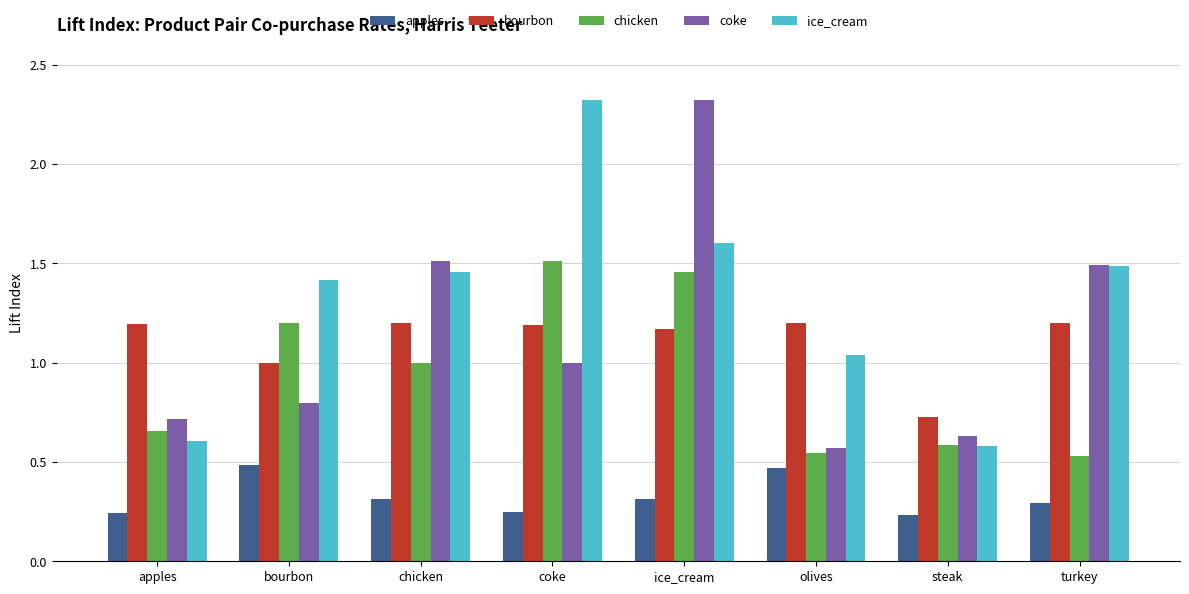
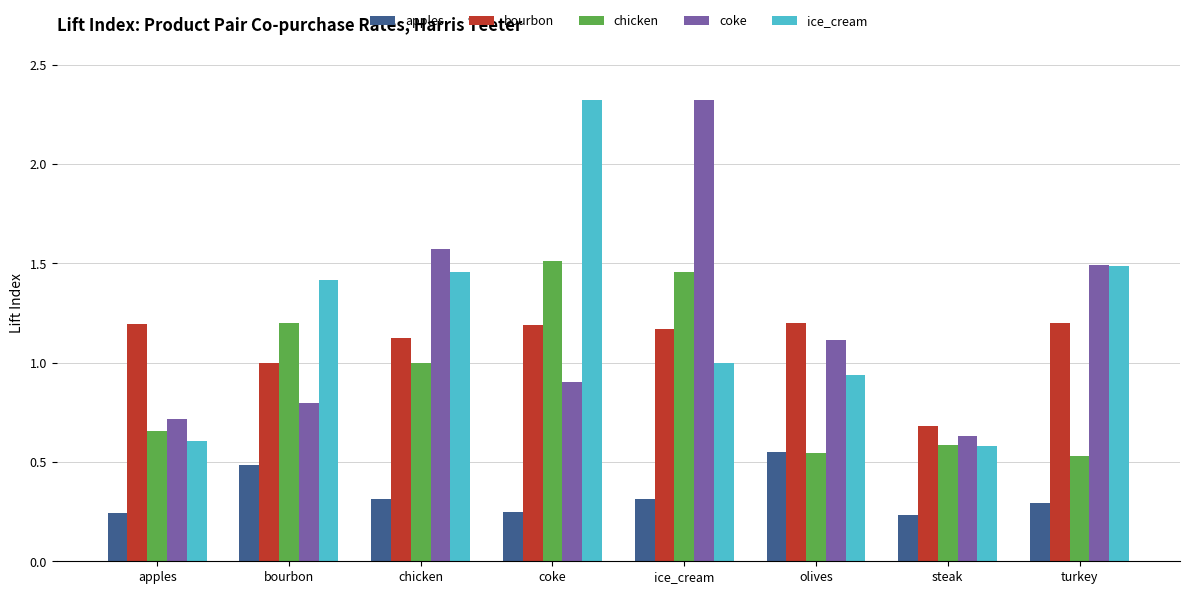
bourbon, chicken: 1.20 -> 1.12
coke, chicken: 1.51 -> 1.57
coke, coke: 1.0 -> 0.9
ice_cream, ice_cream: 1.6 -> 1.0
apples, olives: 0.47 -> 0.55
coke, olives: 0.57 -> 1.11
ice_cream, olives: 1.04 -> 0.94
bourbon, steak: 0.73 -> 0.68
